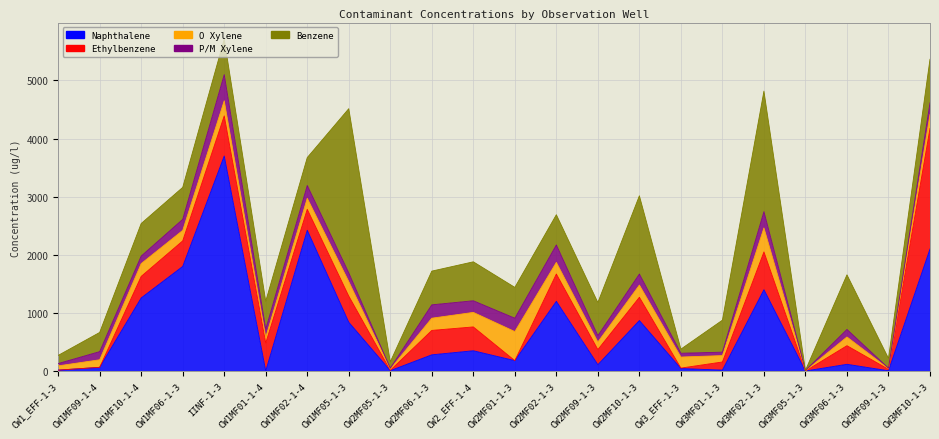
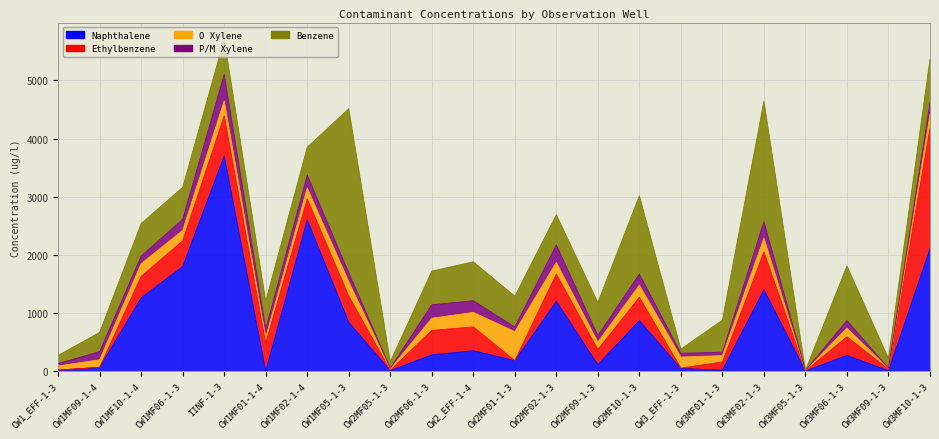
Naphthalene, CW1MF02-1-4: 2400 -> 2600
P/M Xylene, CW2MF01-1-3: 200 -> 100
O Xylene, CW3MF02-1-3: 400 -> 200
Naphthalene, CW3MF06-1-3: 100 -> 300
